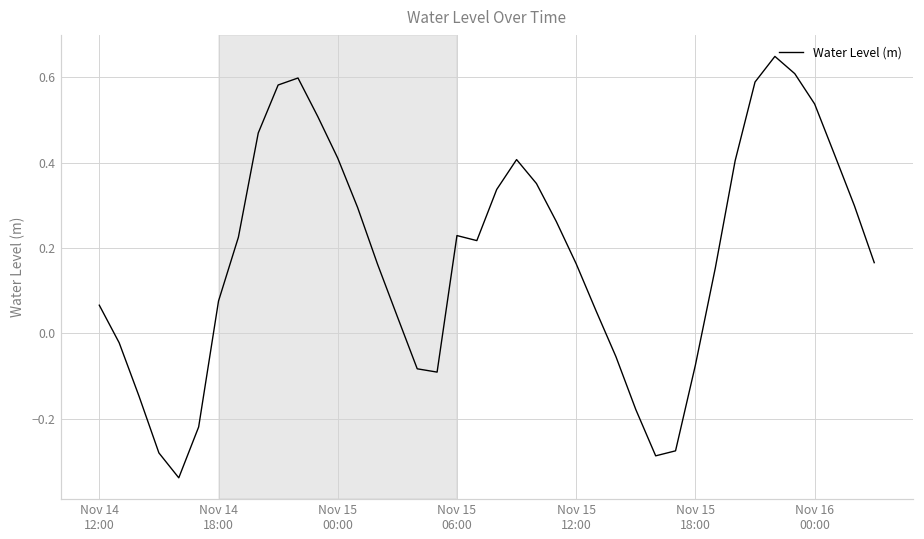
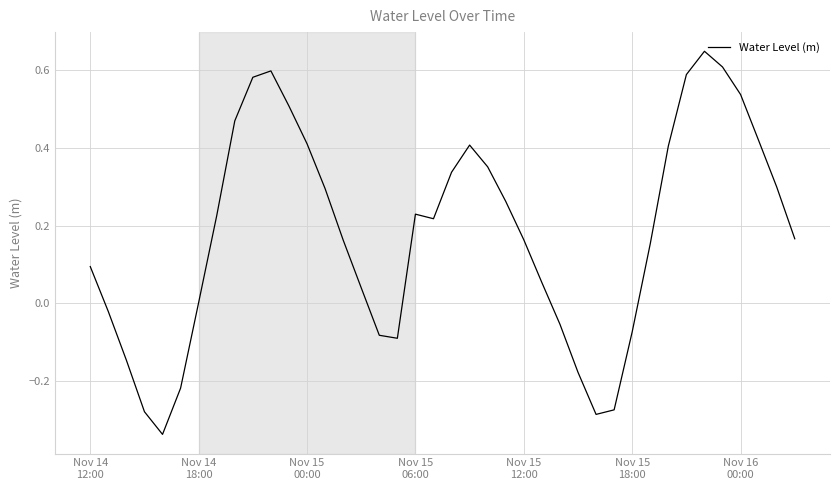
Nov 14 12:00: 0.07 -> 0.09
Nov 14 18:00: 0.08 -> 0.00
